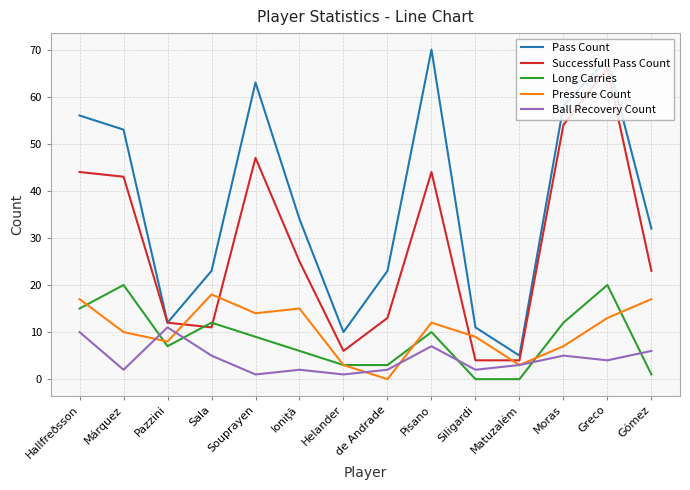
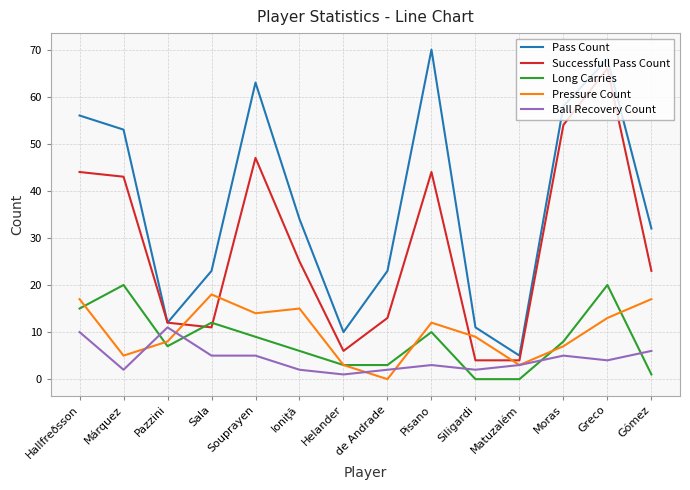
Pressure Count, Márquez: 10 -> 5
Ball Recovery Count, Souprayen: 1 -> 5
Ball Recovery Count, Pisano: 7 -> 3
Long Carries, Moras: 12 -> 8
